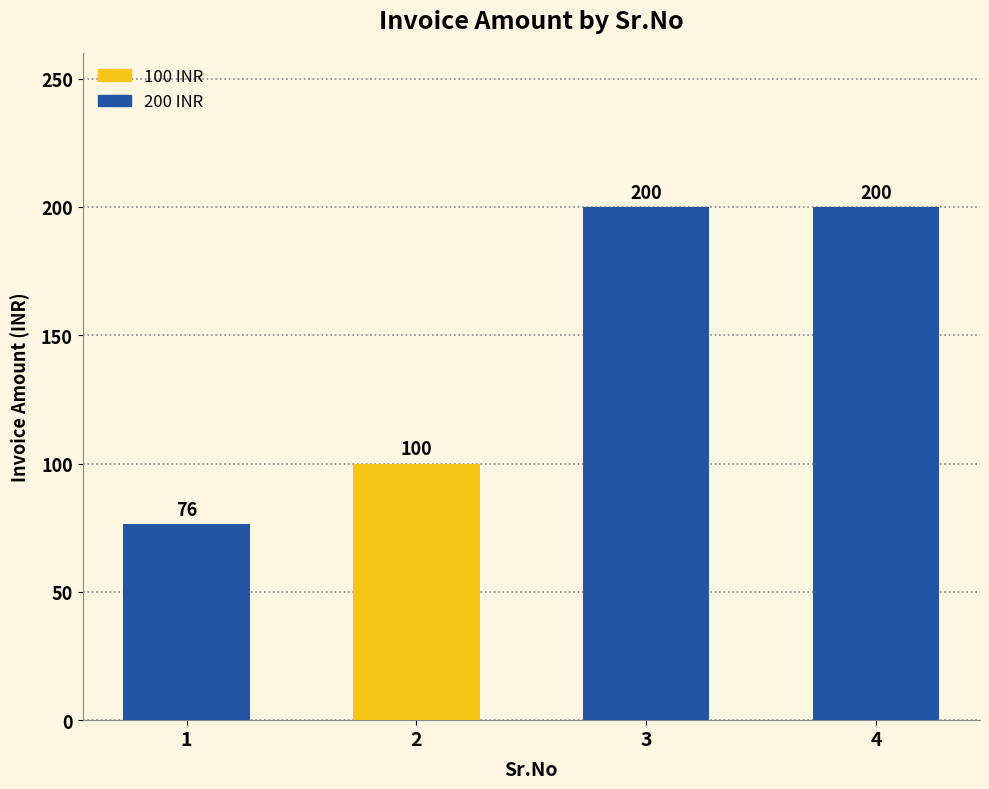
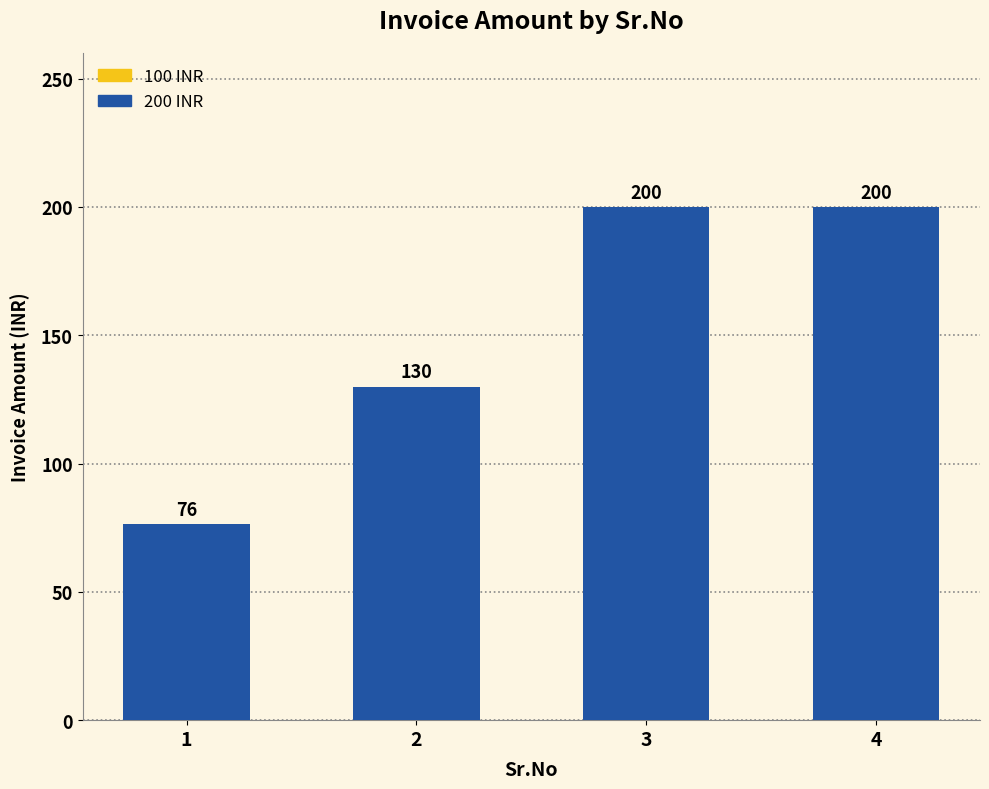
2: 100 -> 130
